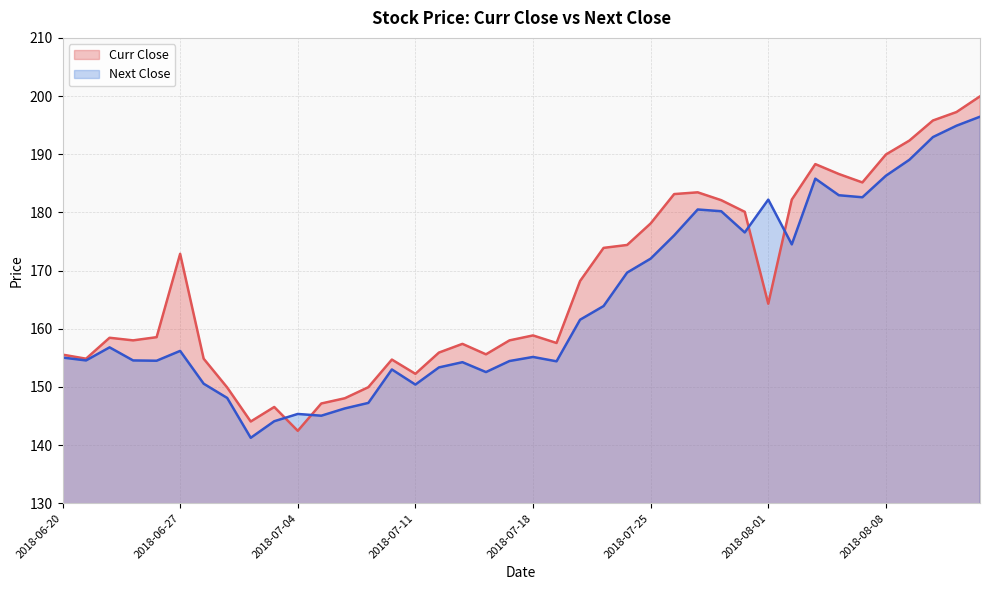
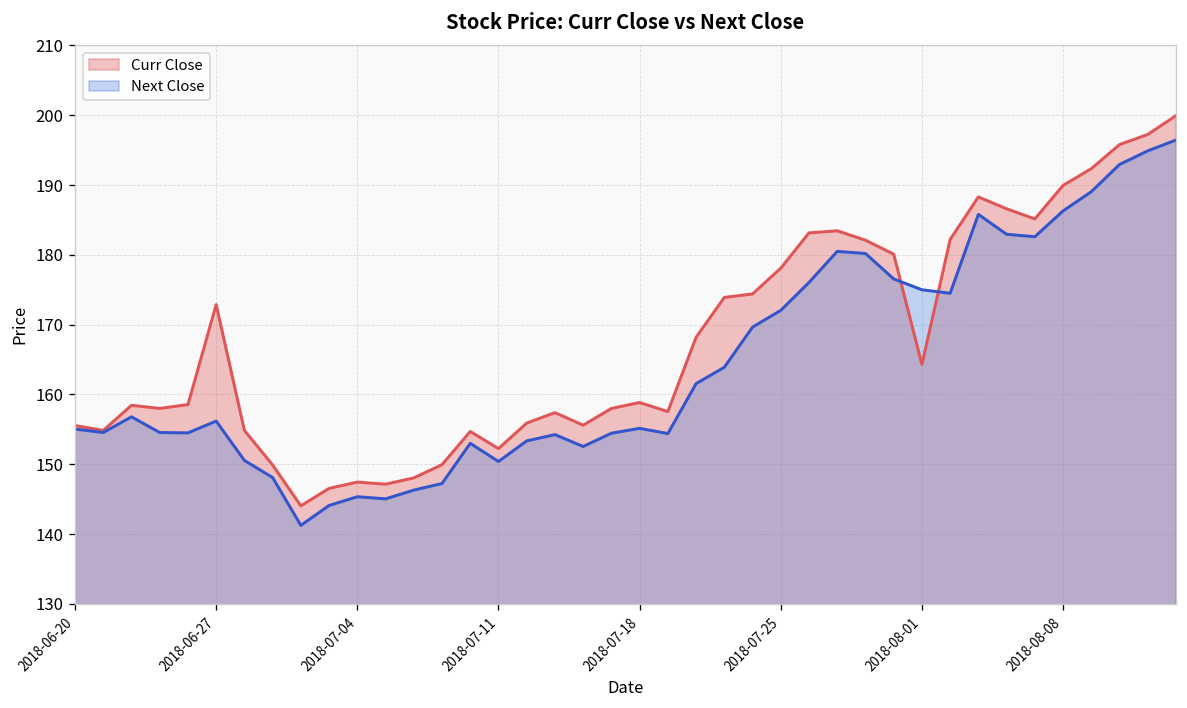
Curr Close, 2018-07-04: 142 -> 147
Next Close, 2018-08-01: 182 -> 175
